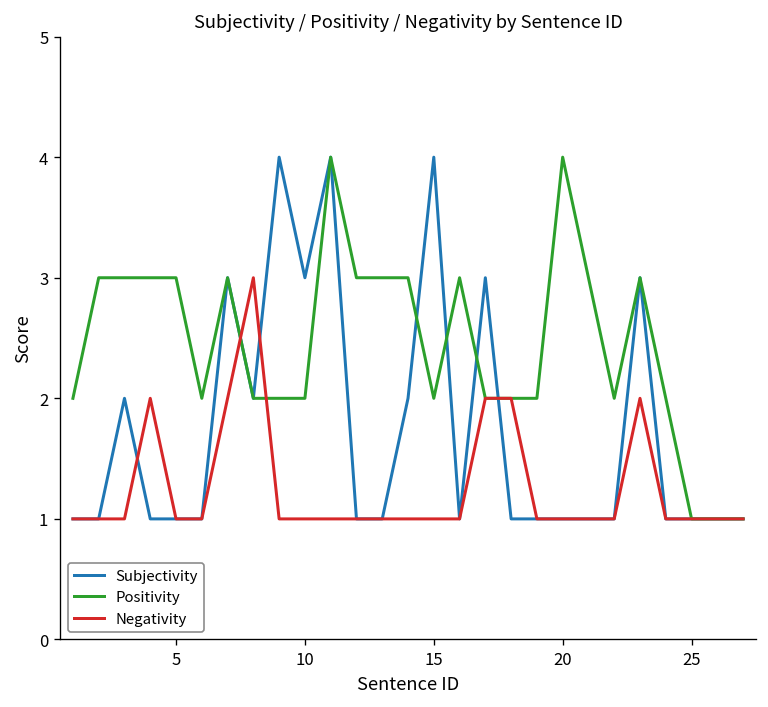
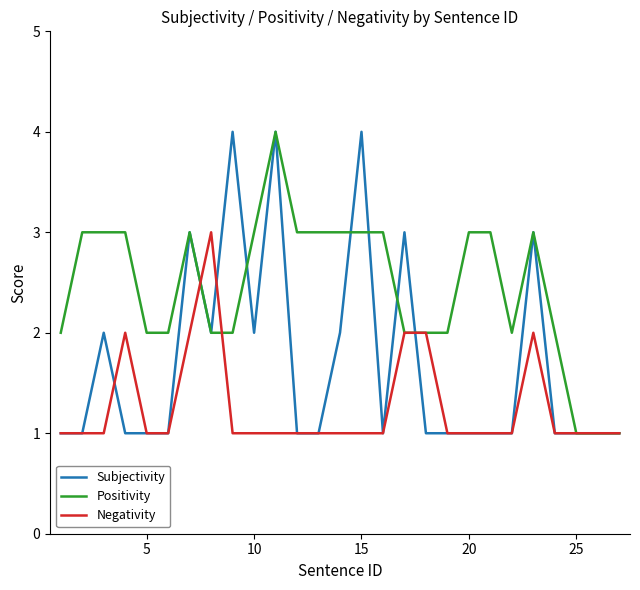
Positivity, 5: 3 -> 2
Subjectivity, 10: 3 -> 2
Positivity, 10: 2 -> 3
Positivity, 15: 2 -> 3
Positivity, 20: 4 -> 3
